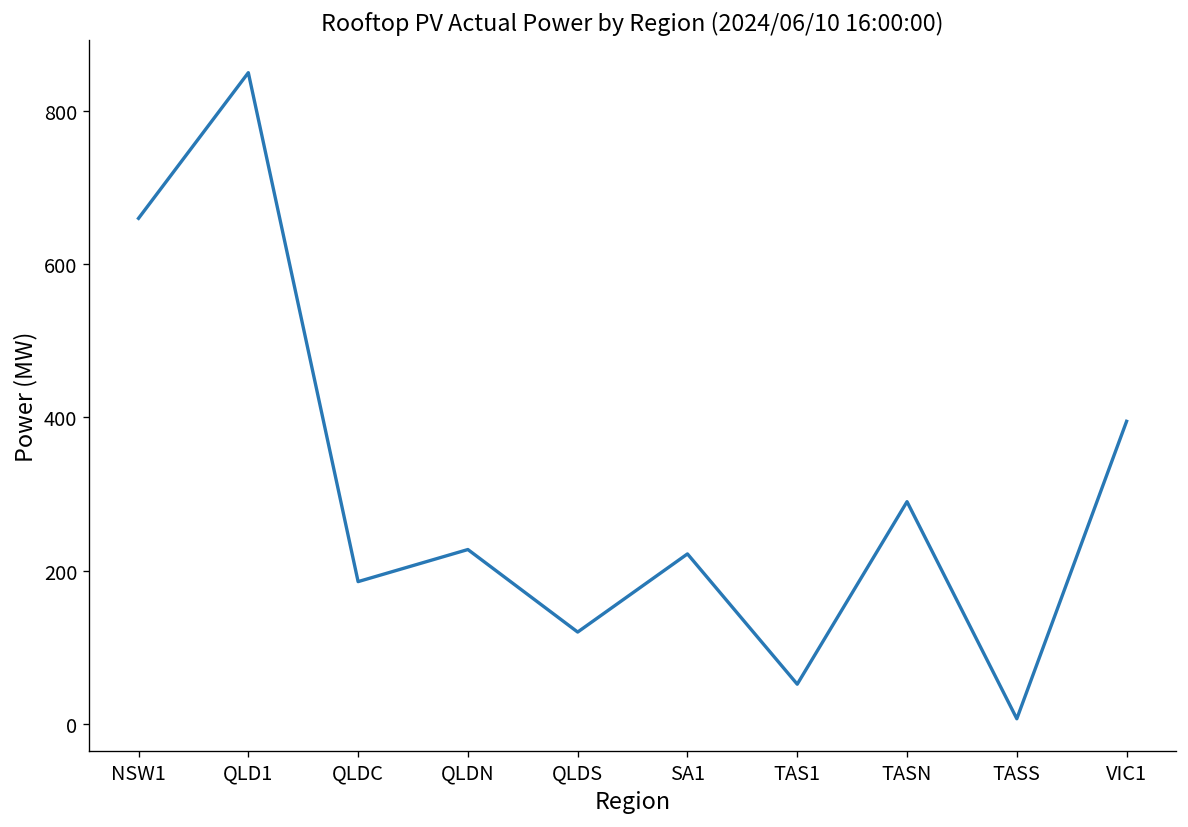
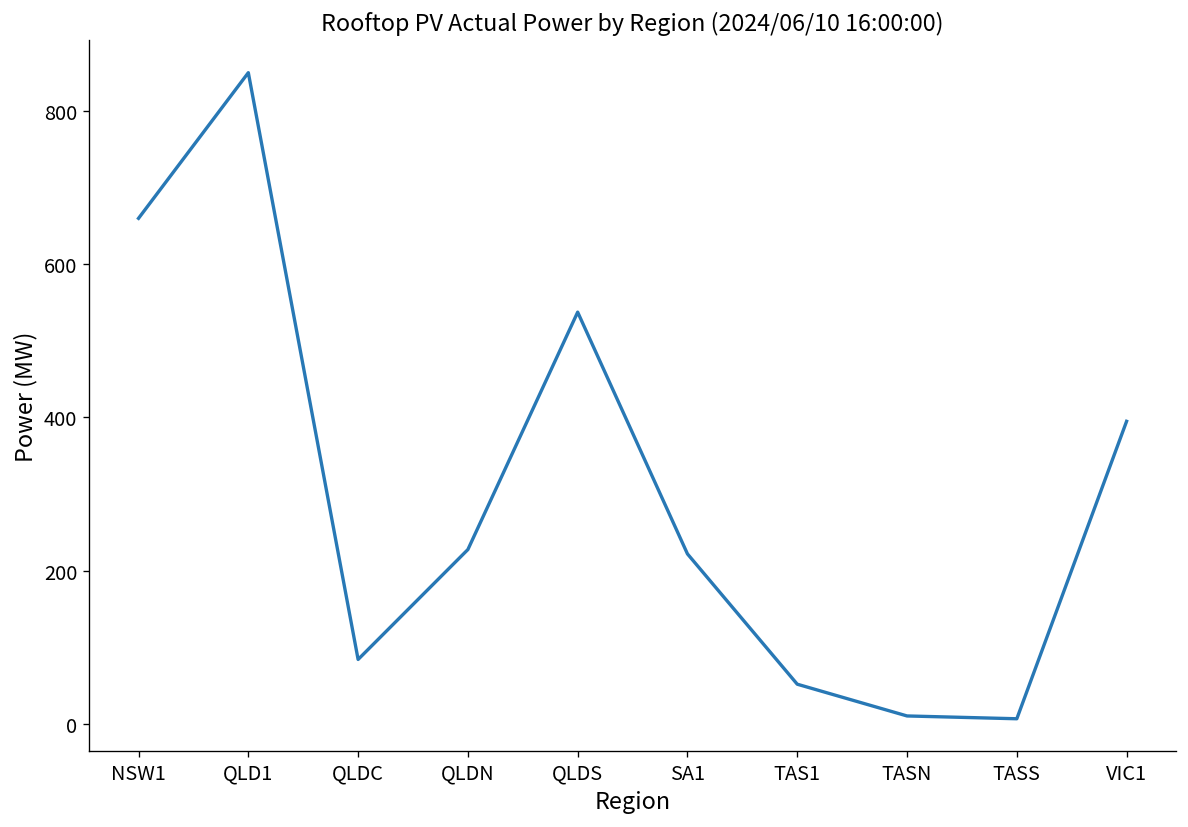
QLDC: 190 -> 80
QLDS: 120 -> 540
TASN: 290 -> 10
